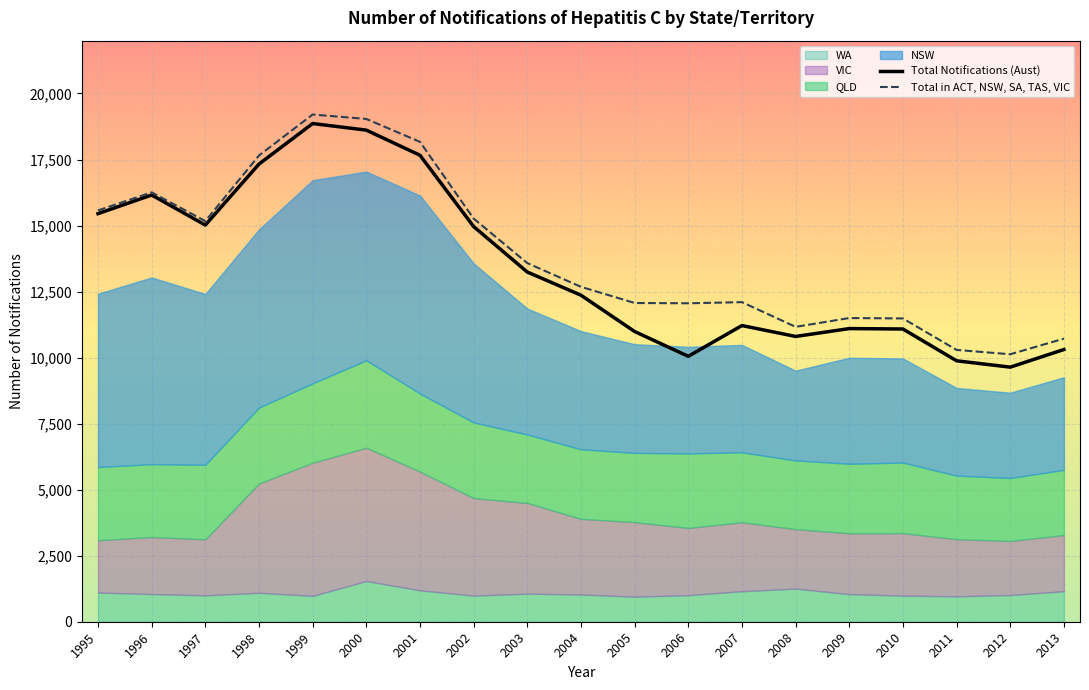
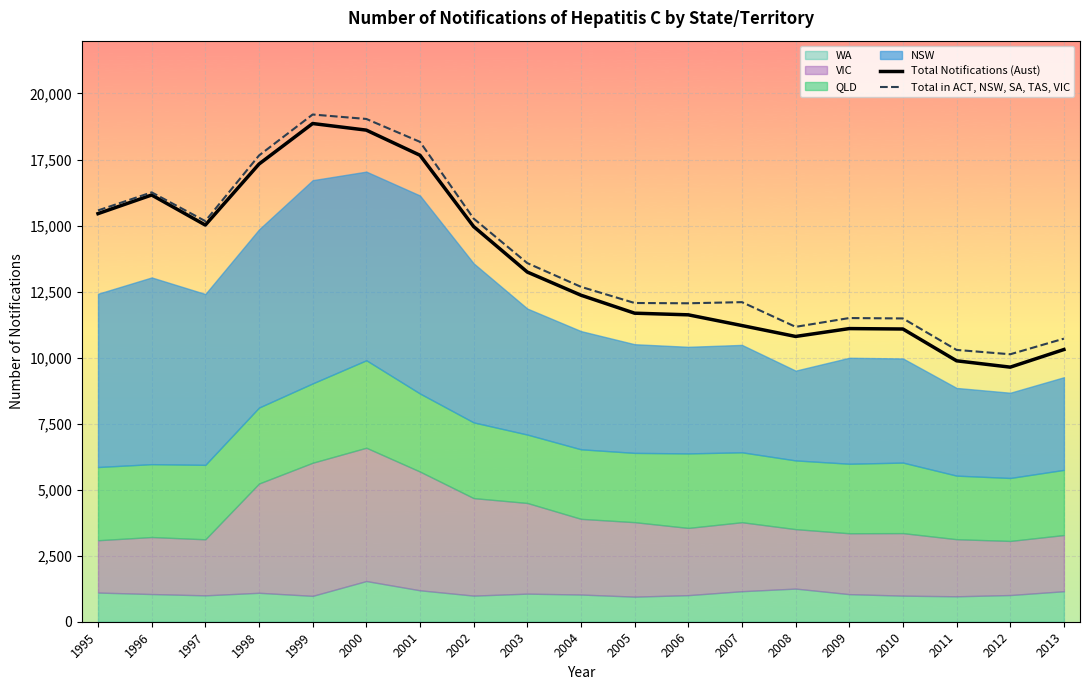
Total Notifications (Aust), 2005: 11,000 -> 11,700
Total Notifications (Aust), 2006: 10,000 -> 11,600
